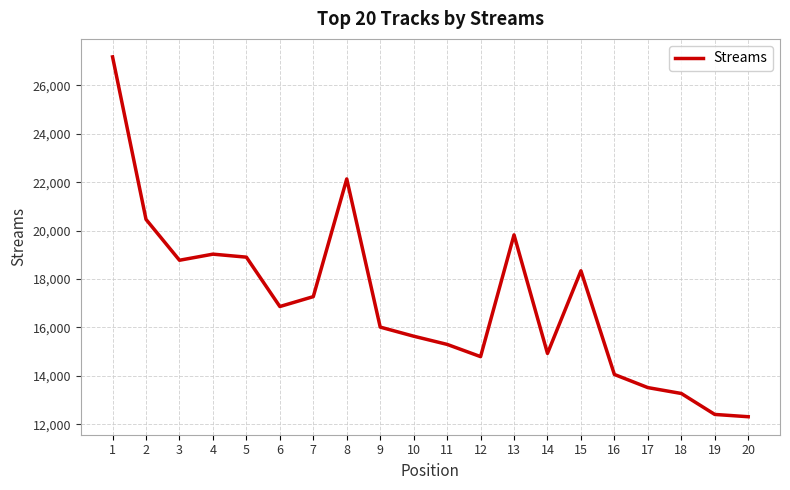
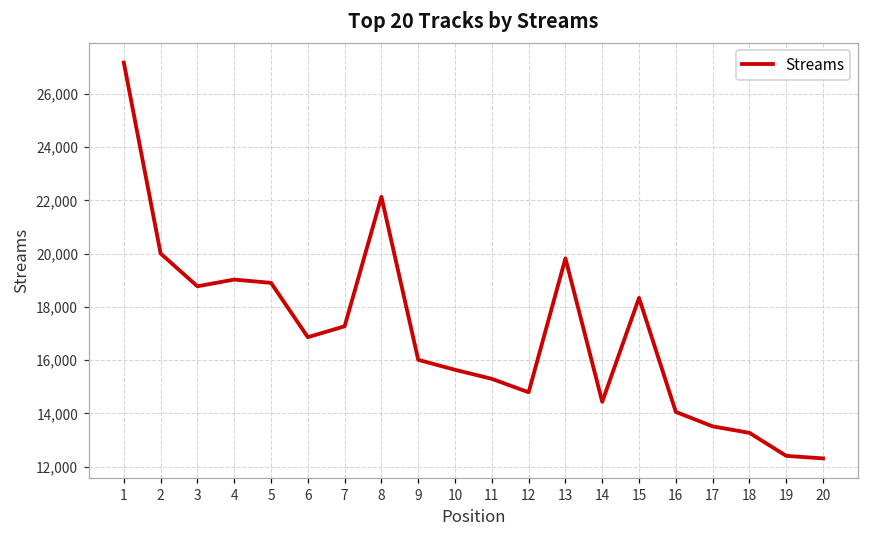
2: 20,500 -> 20,000
14: 14,900 -> 14,400
